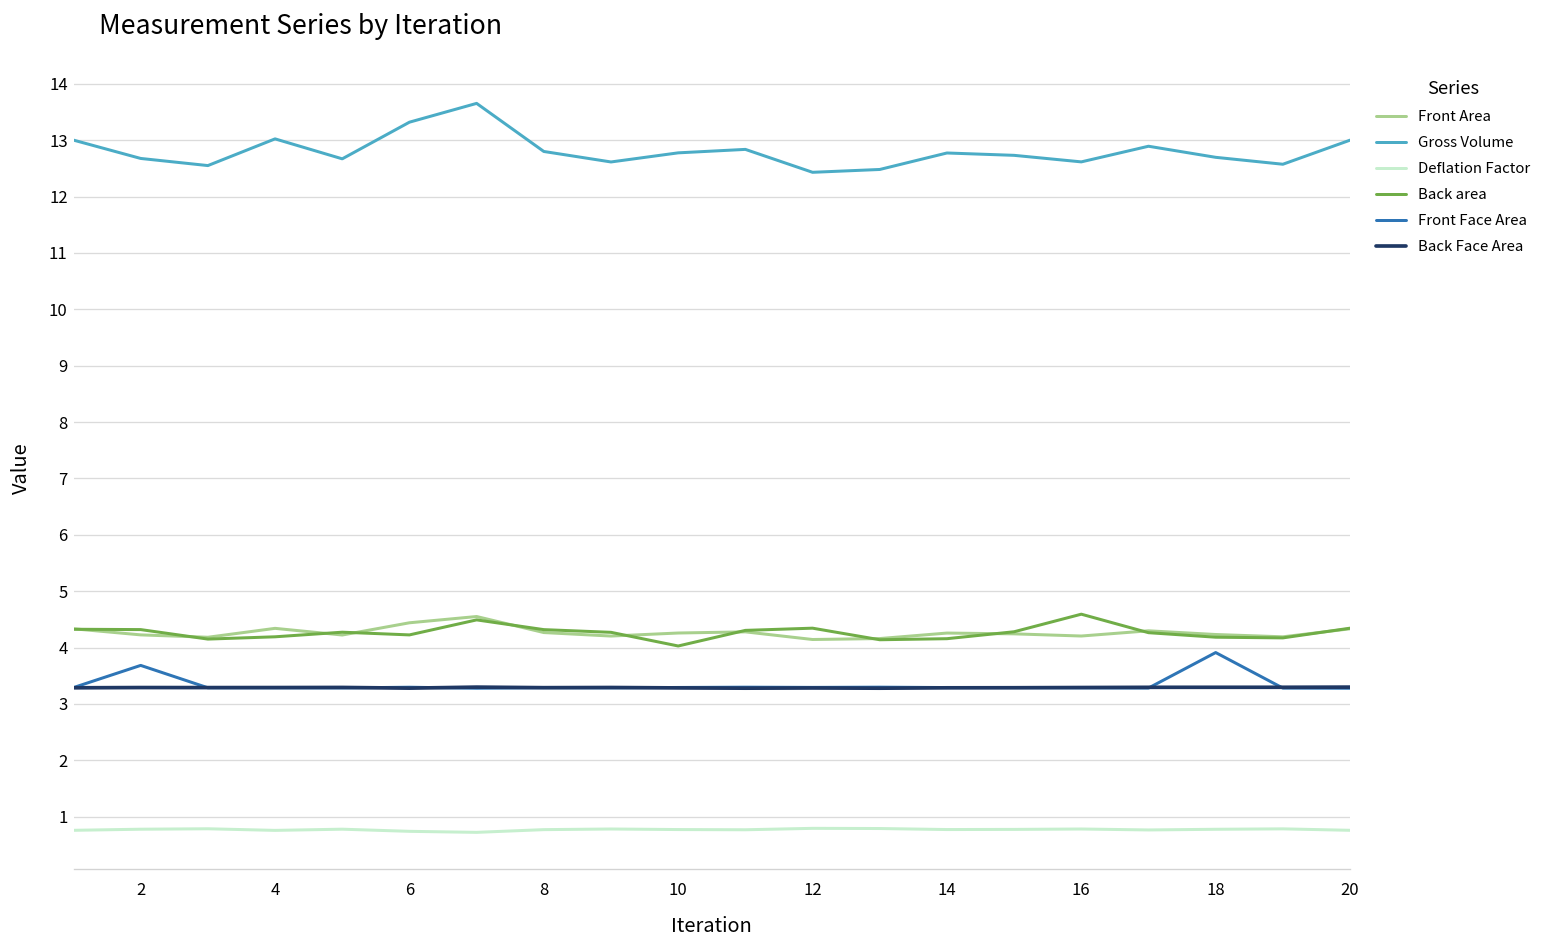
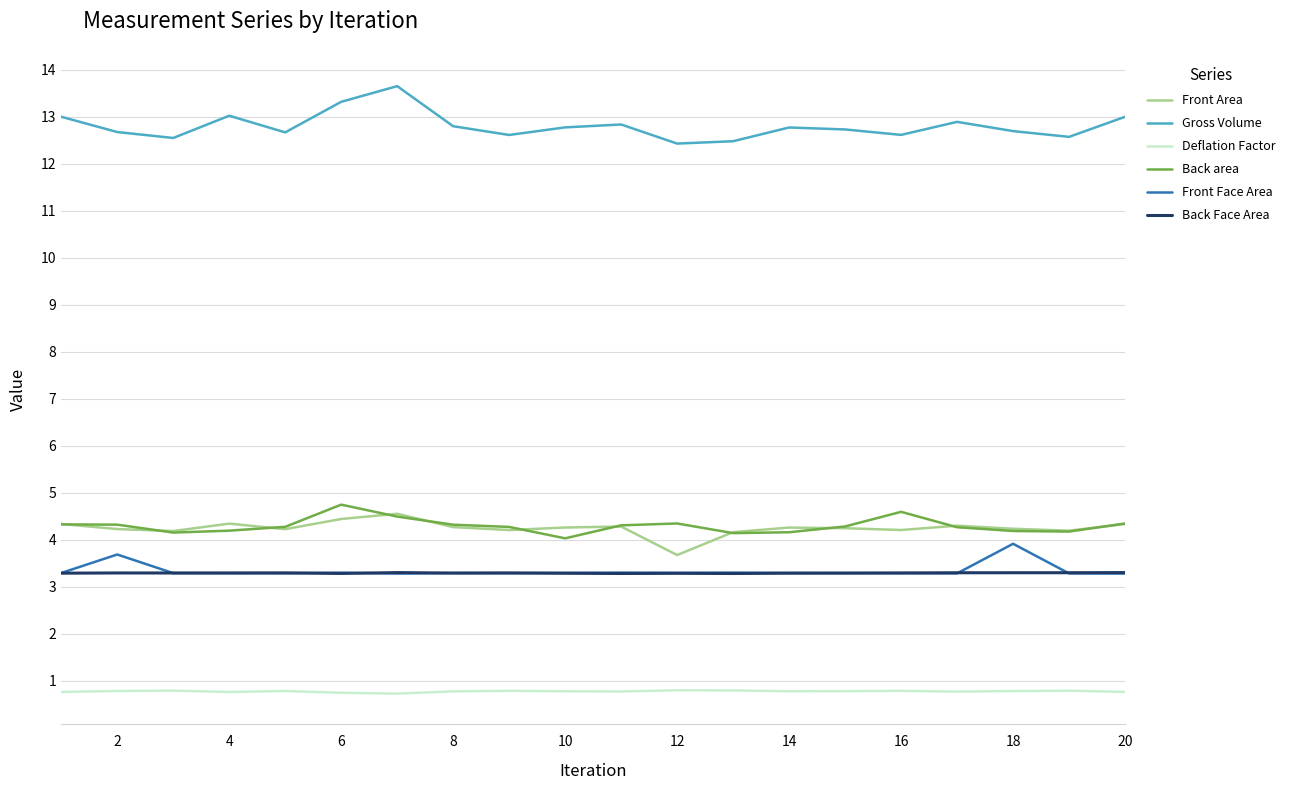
Back area, 6: 4.2 -> 4.7
Front Area, 12: 4.1 -> 3.7
